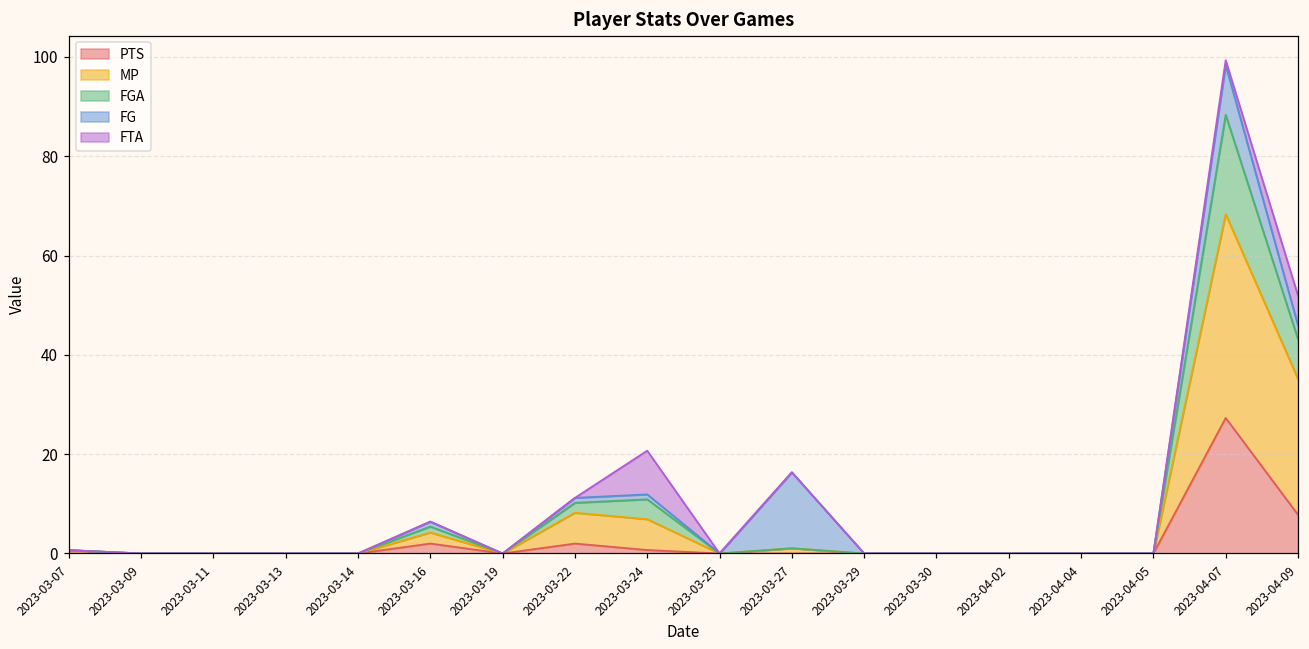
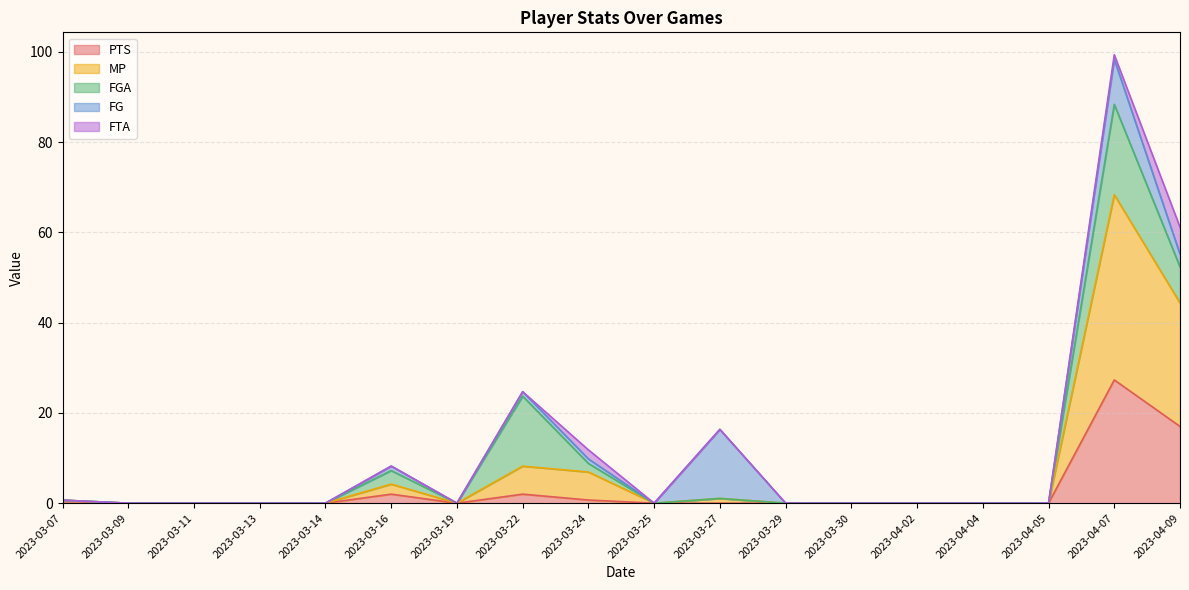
FGA, 2023-03-16: 1 -> 3
FGA, 2023-03-22: 2 -> 16
FGA, 2023-03-24: 4 -> 2
FTA, 2023-03-24: 9 -> 2
PTS, 2023-04-09: 8 -> 17
